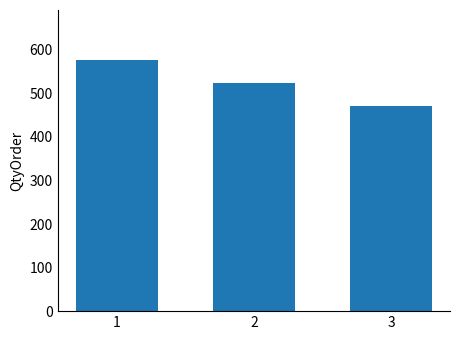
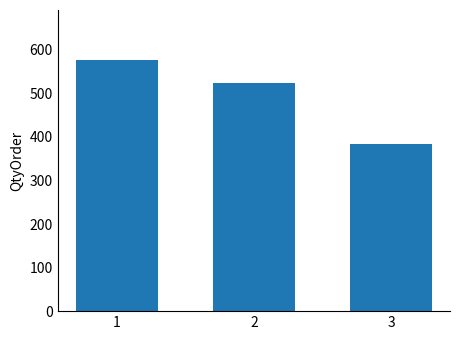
3: 470 -> 380
